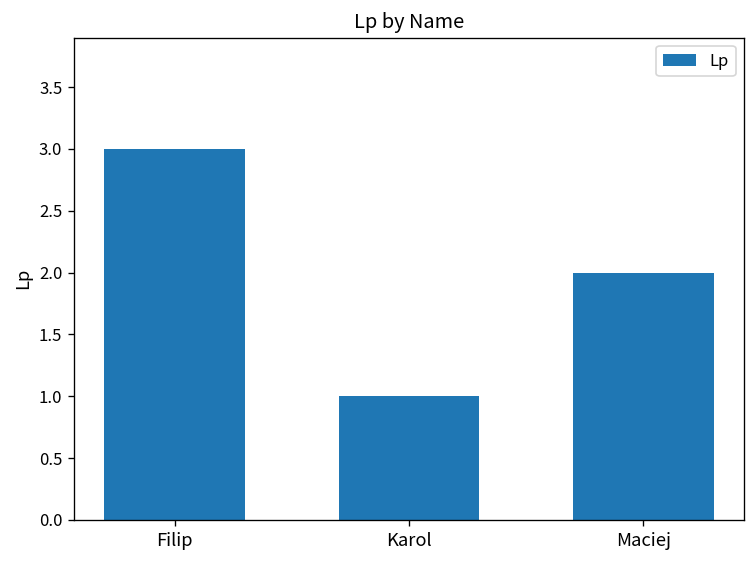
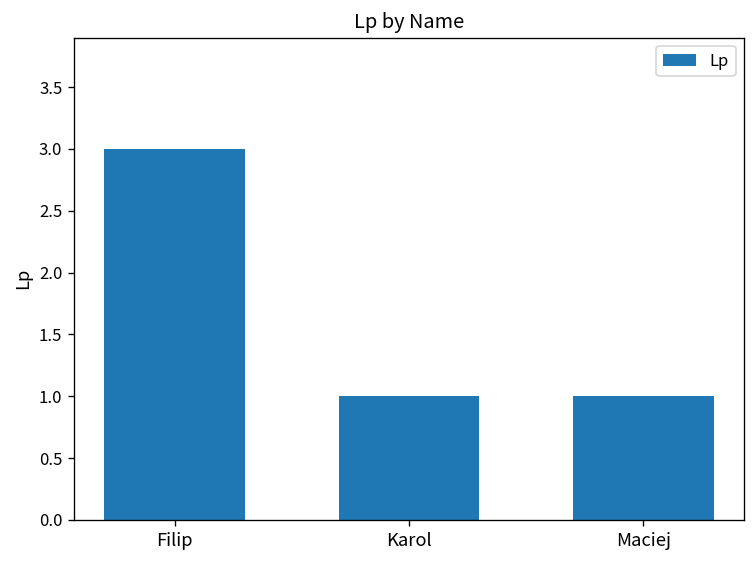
Maciej: 2 -> 1
